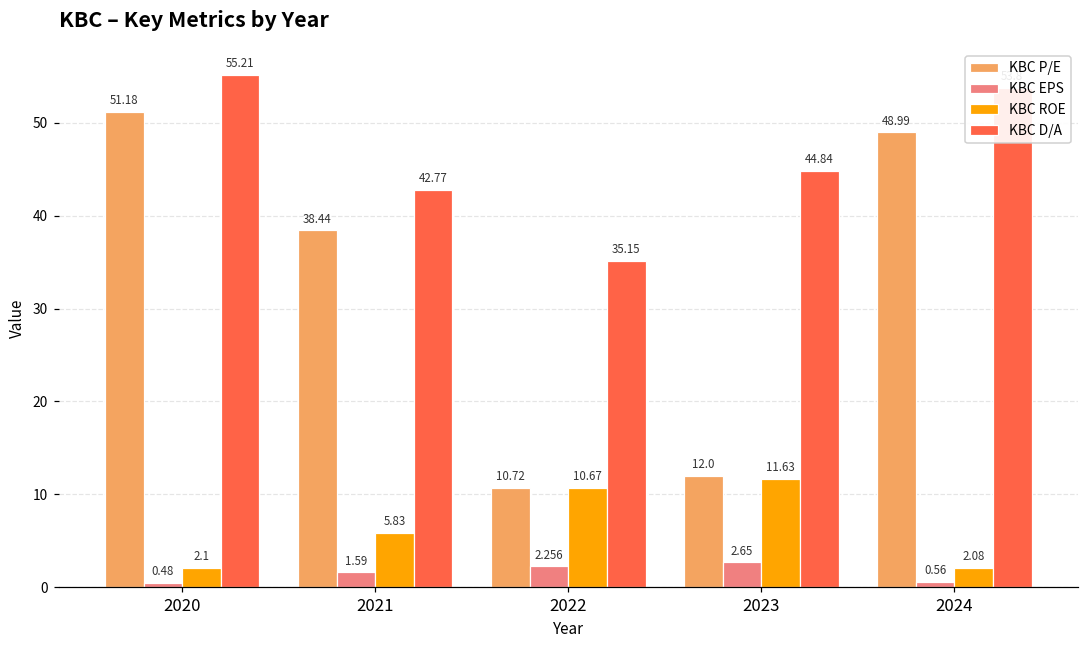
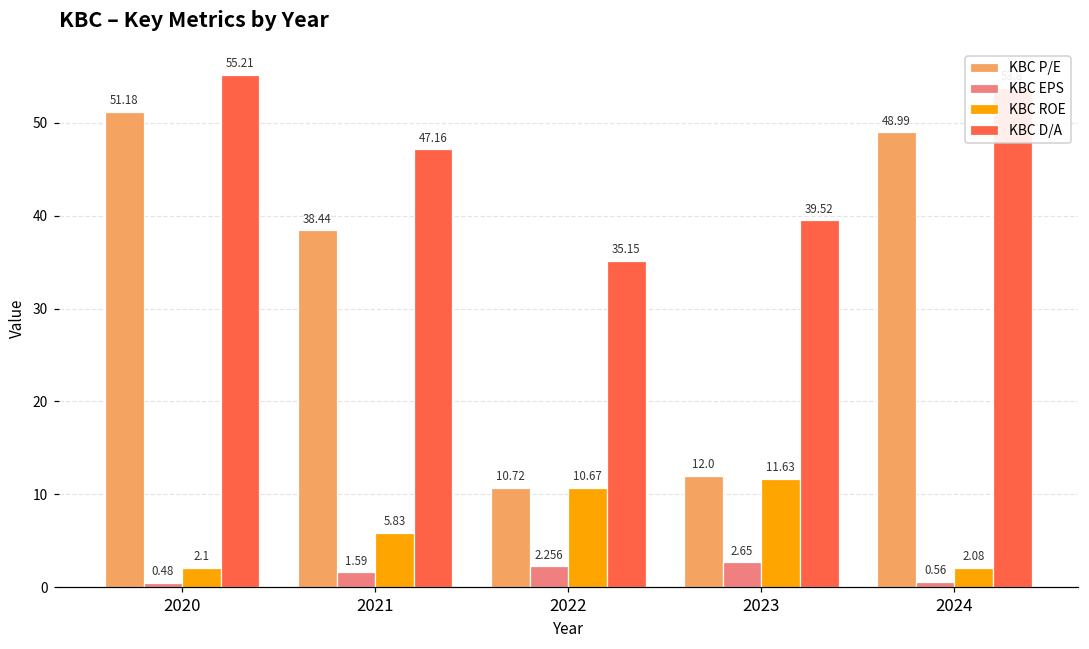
KBC D/A, 2021: 42.77 -> 47.16
KBC D/A, 2023: 44.84 -> 39.52
